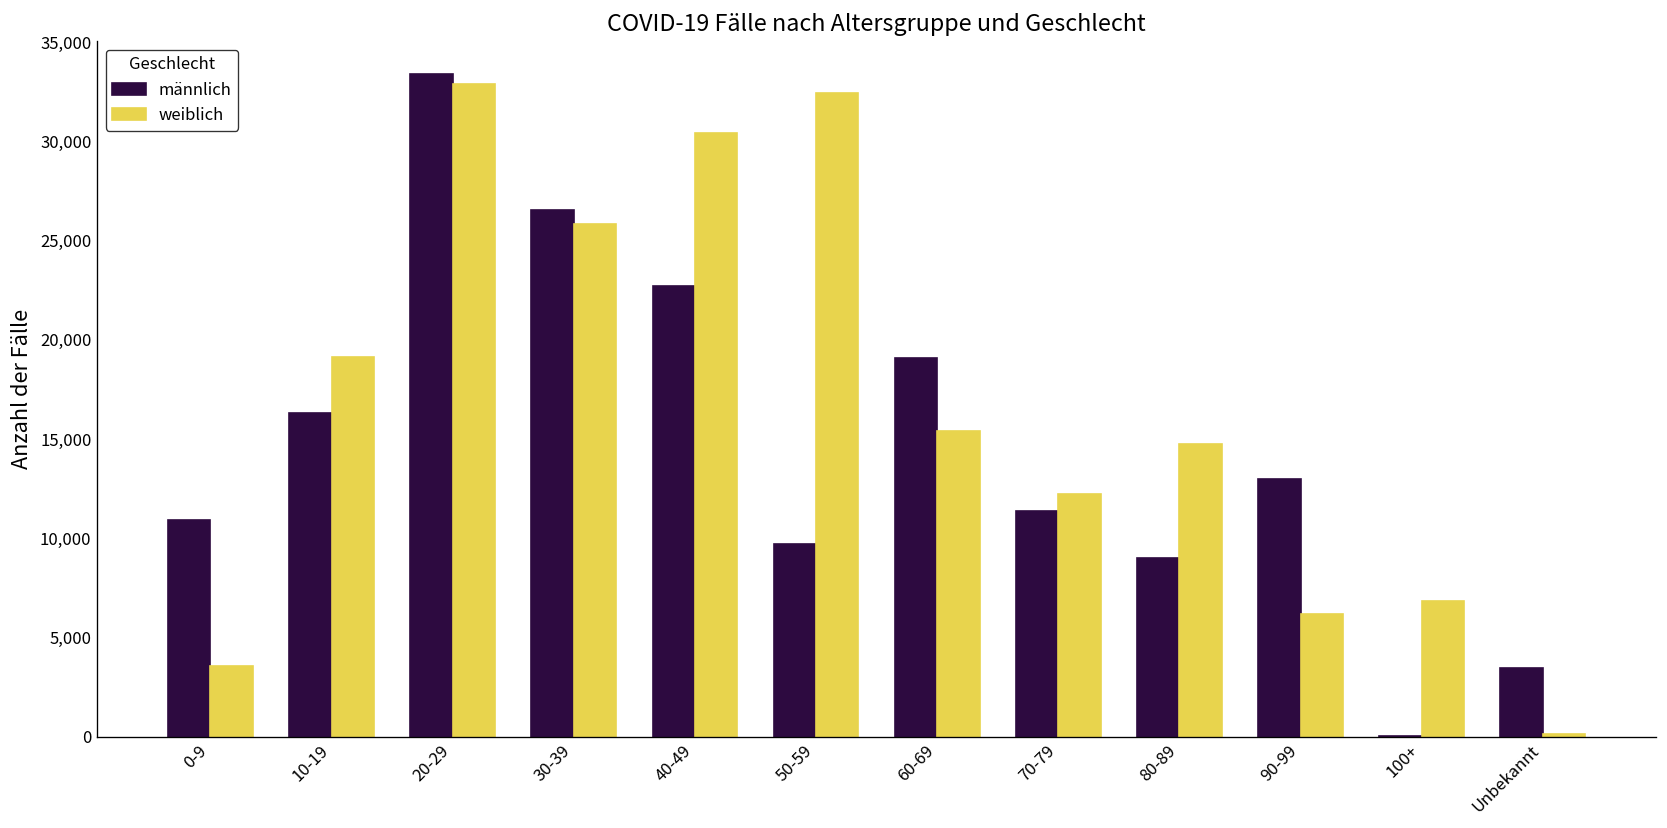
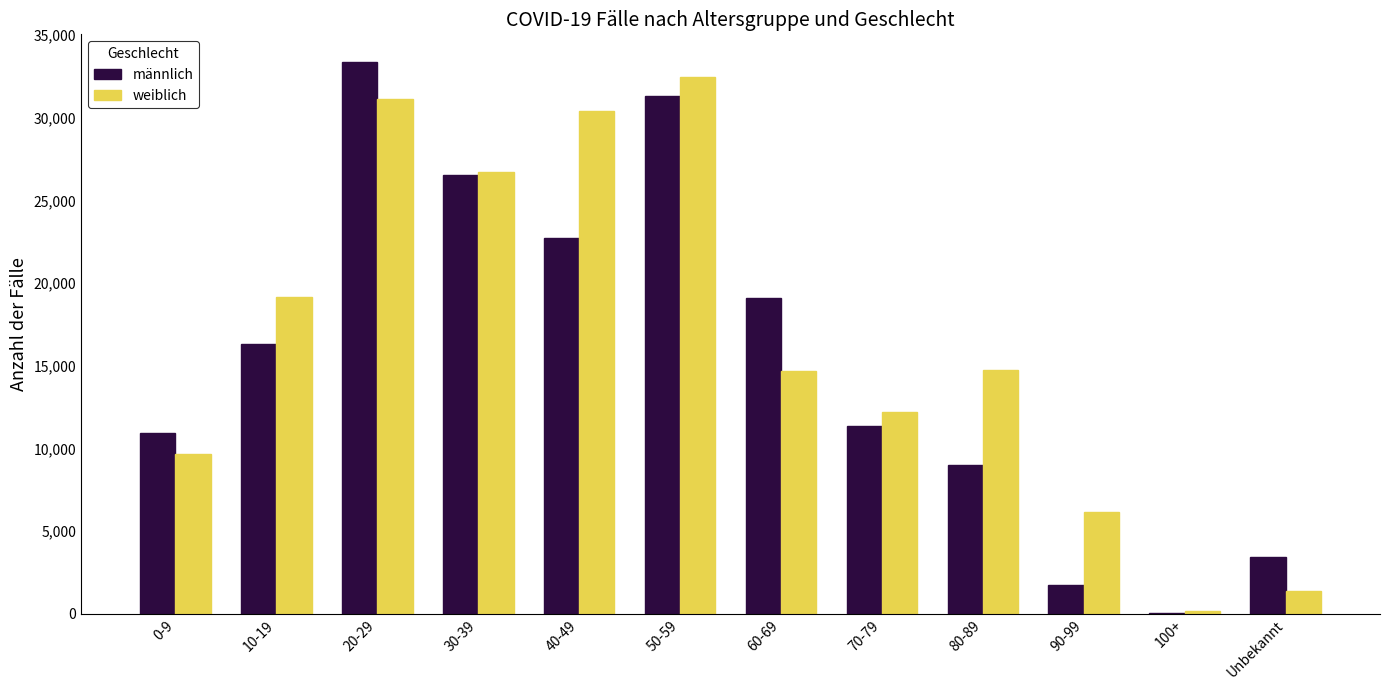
weiblich, 0-9: 3,500 -> 9,700
weiblich, 20-29: 32,900 -> 31,200
weiblich, 30-39: 25,800 -> 26,700
männlich, 50-59: 9,700 -> 31,300
weiblich, 60-69: 15,400 -> 14,700
männlich, 90-99: 13,000 -> 1,800
weiblich, 100+: 6,800 -> 100
weiblich, Unbekannt: 100 -> 1,400
